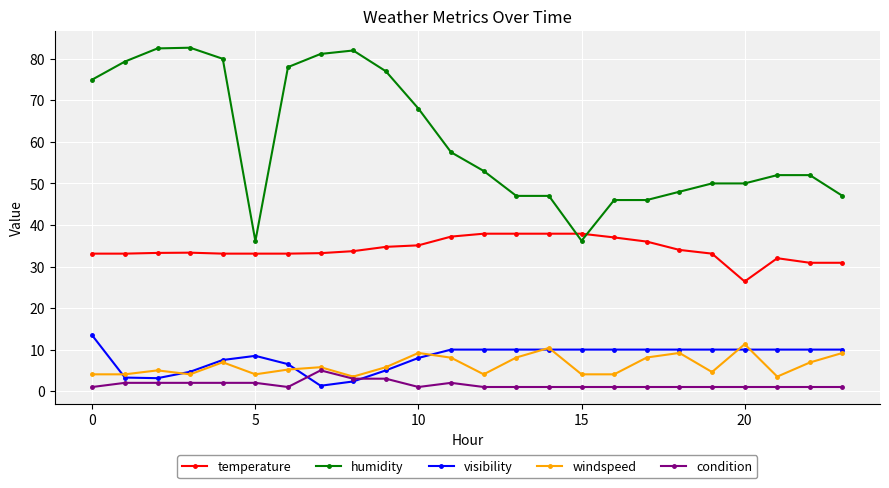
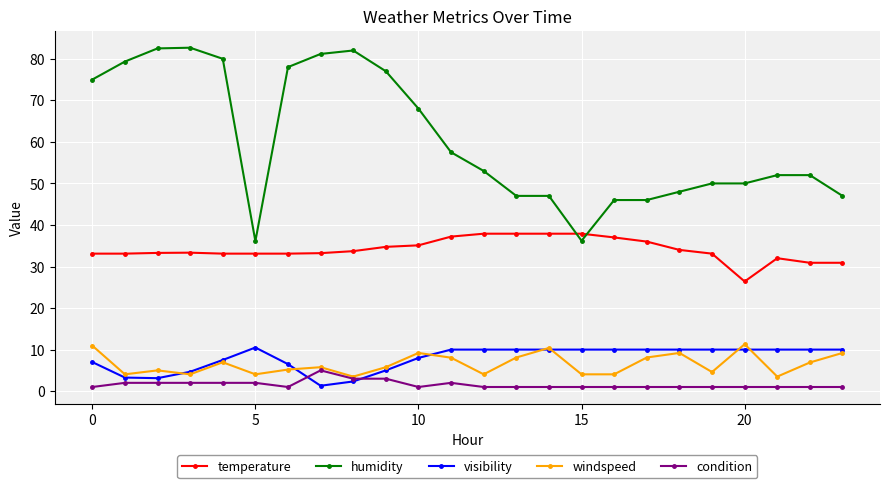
visibility, 0: 13 -> 7
windspeed, 0: 4 -> 11
visibility, 5: 9 -> 11
